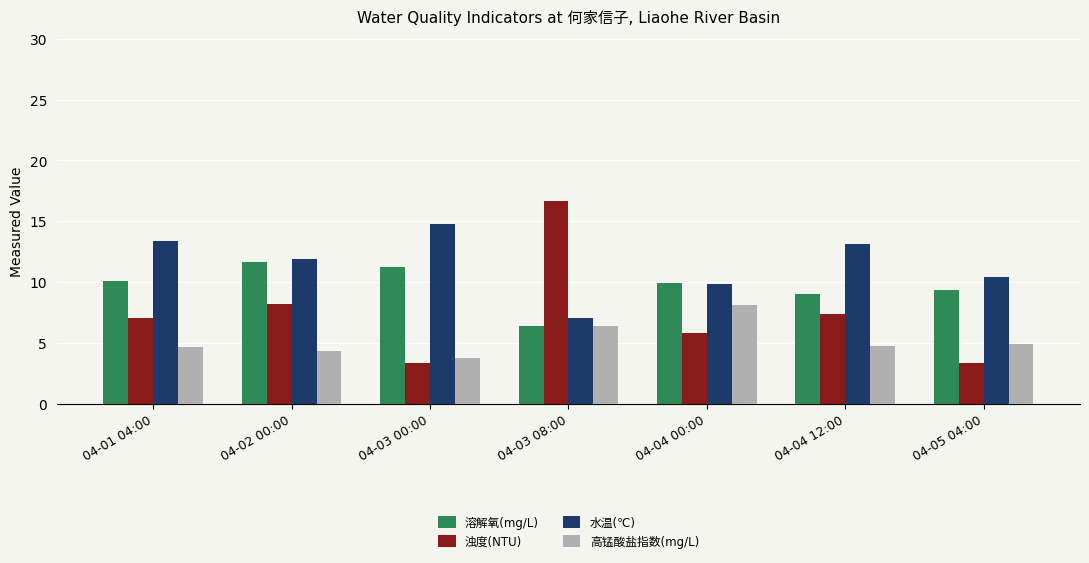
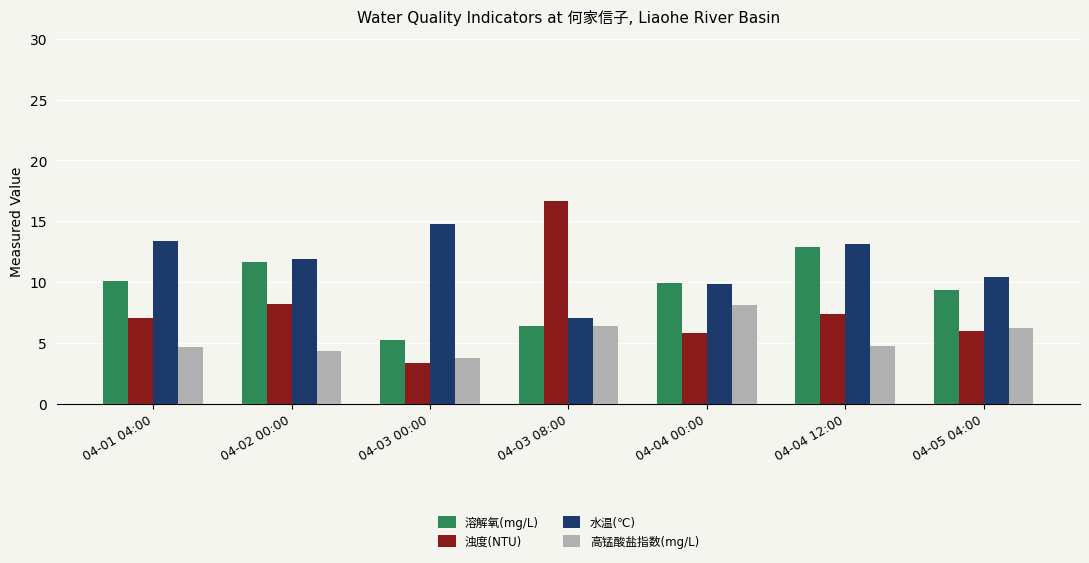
溶解氧(mg/L), 04-03 00:00: 11.2 -> 5.2
溶解氧(mg/L), 04-04 12:00: 9.0 -> 12.9
浊度(NTU), 04-05 04:00: 3.3 -> 6.0
高锰酸盐指数(mg/L), 04-05 04:00: 4.9 -> 6.2
